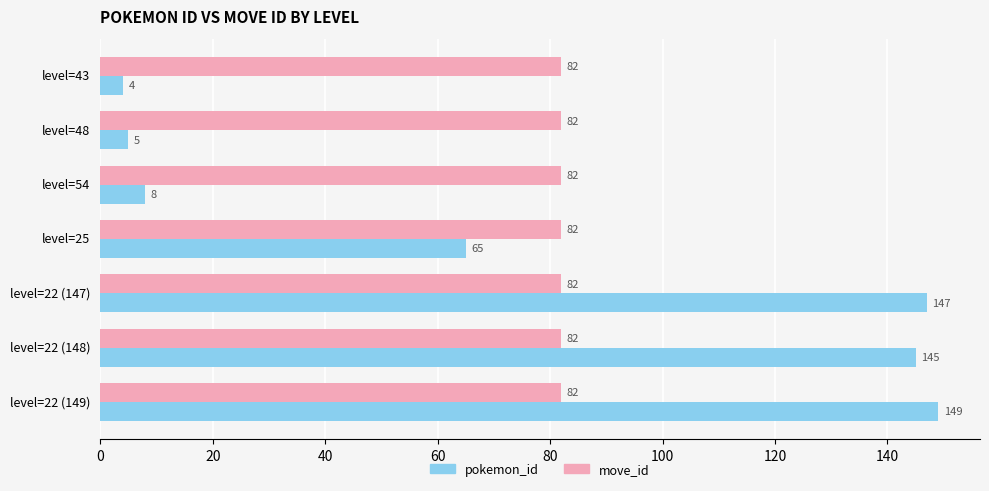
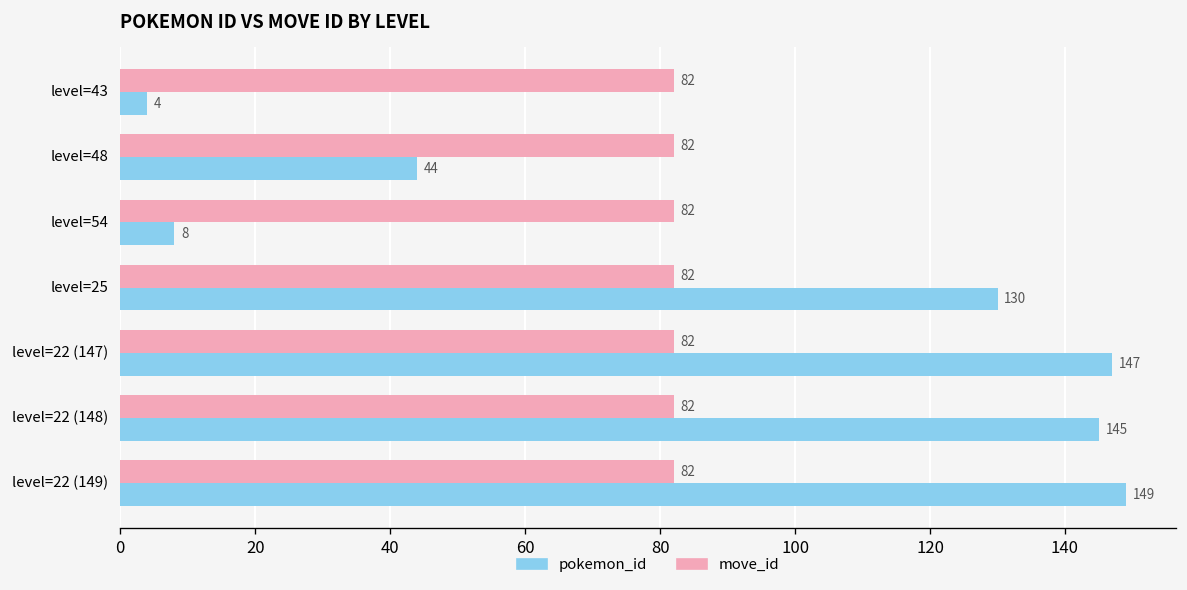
pokemon_id, level=48: 5 -> 44
pokemon_id, level=25: 65 -> 130
